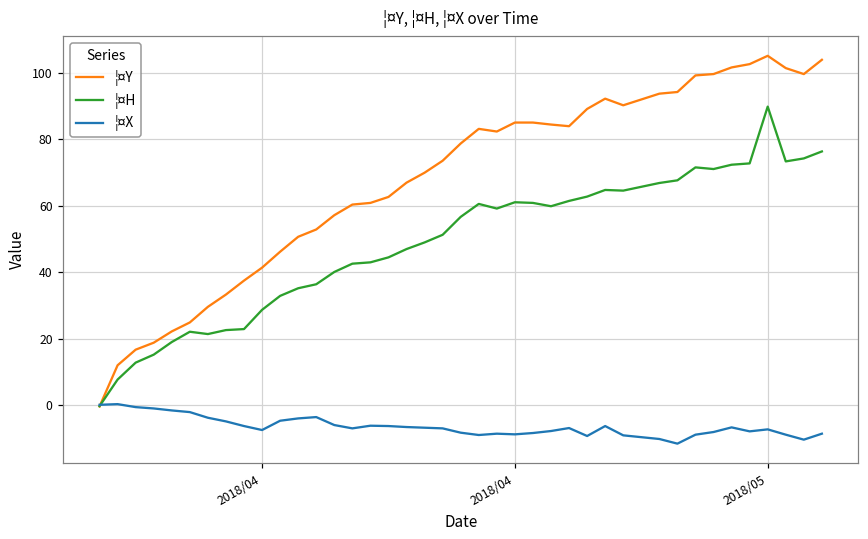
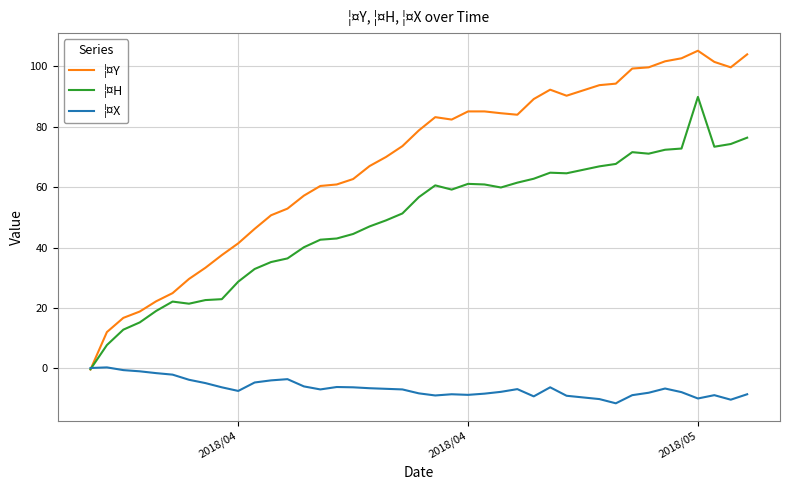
¦¤X, 2018/05: -7 -> -10
